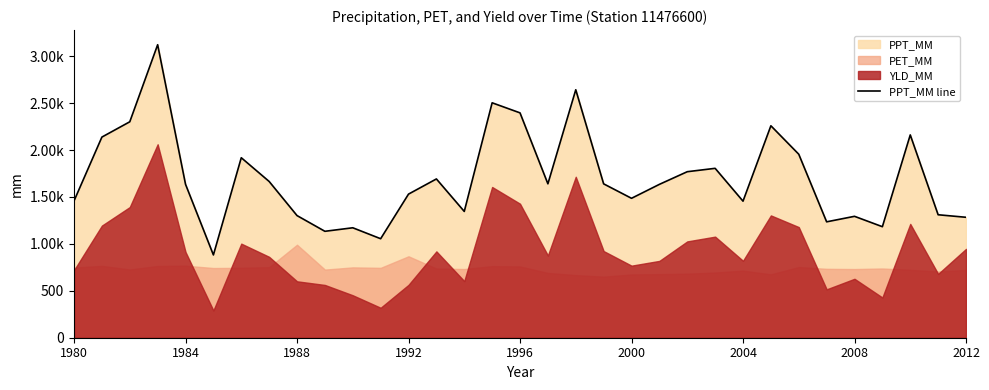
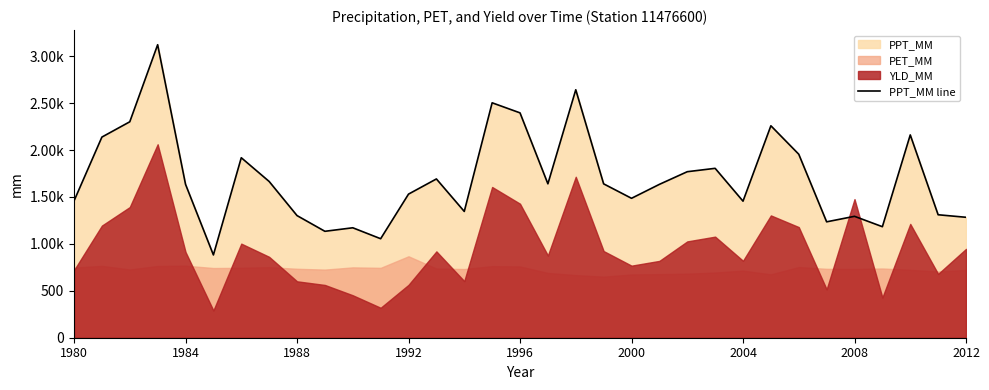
PET_MM, 1988: 1000 -> 700
YLD_MM, 2008: 600 -> 1500
